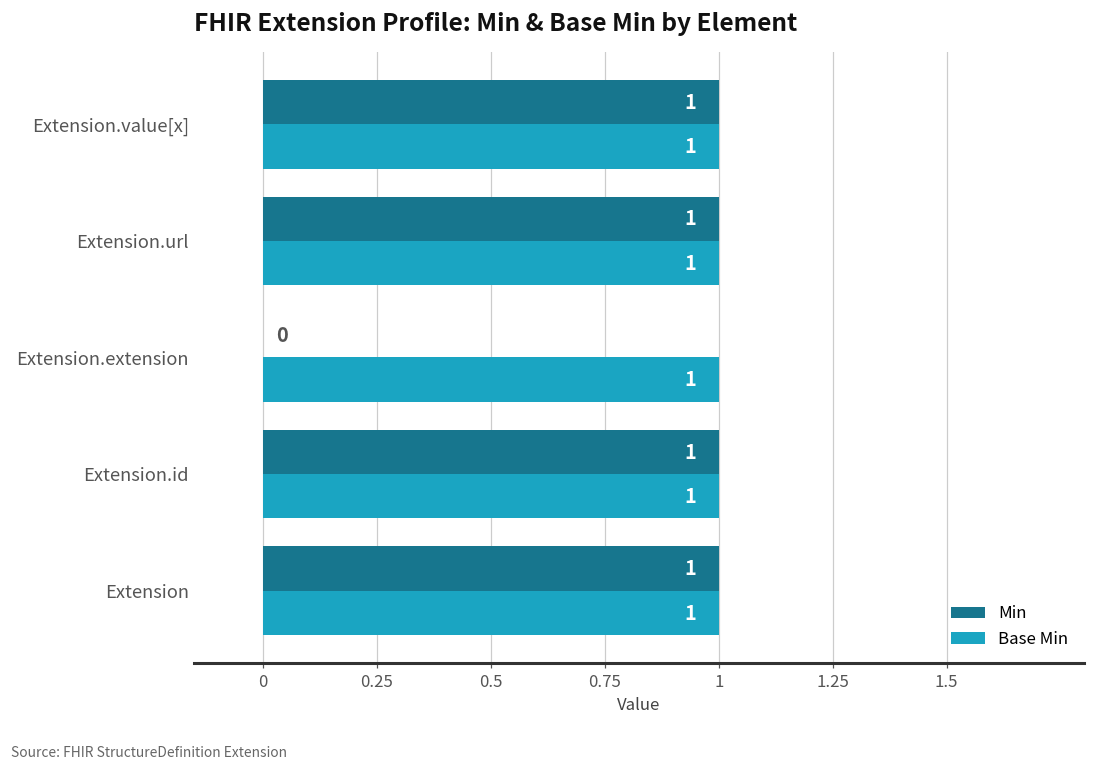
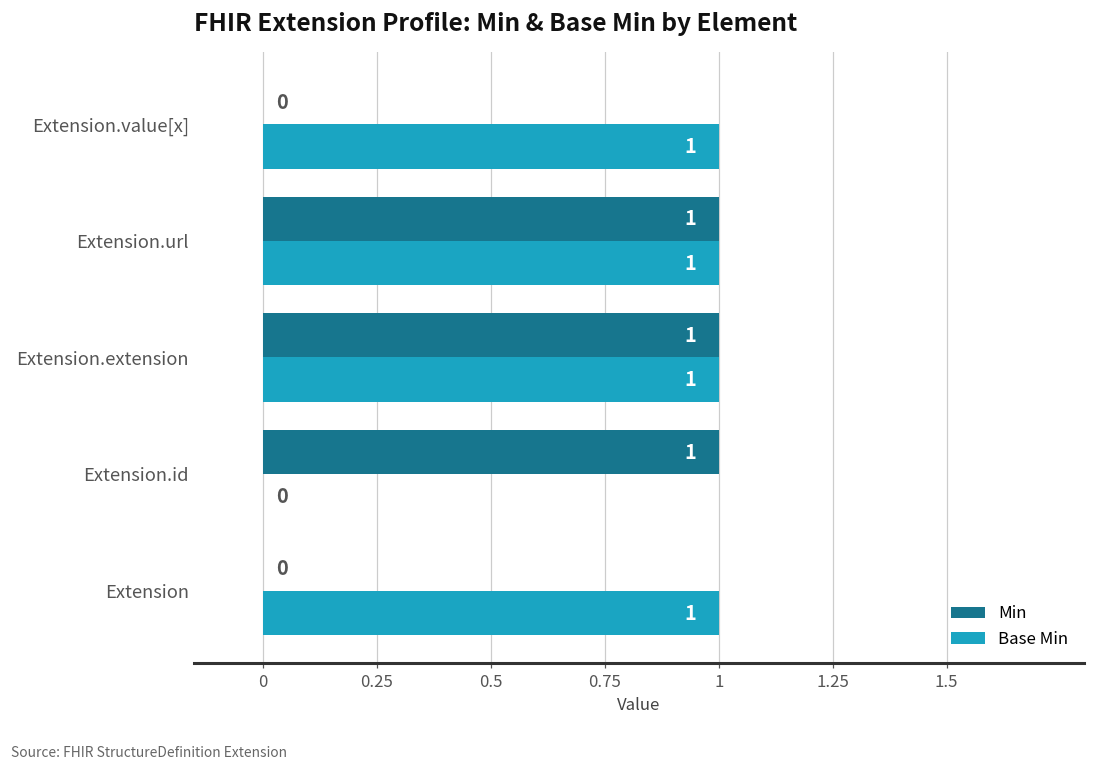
Min, Extension.value[x]: 1 -> 0
Min, Extension.extension: 0 -> 1
Base Min, Extension.id: 1 -> 0
Min, Extension: 1 -> 0
